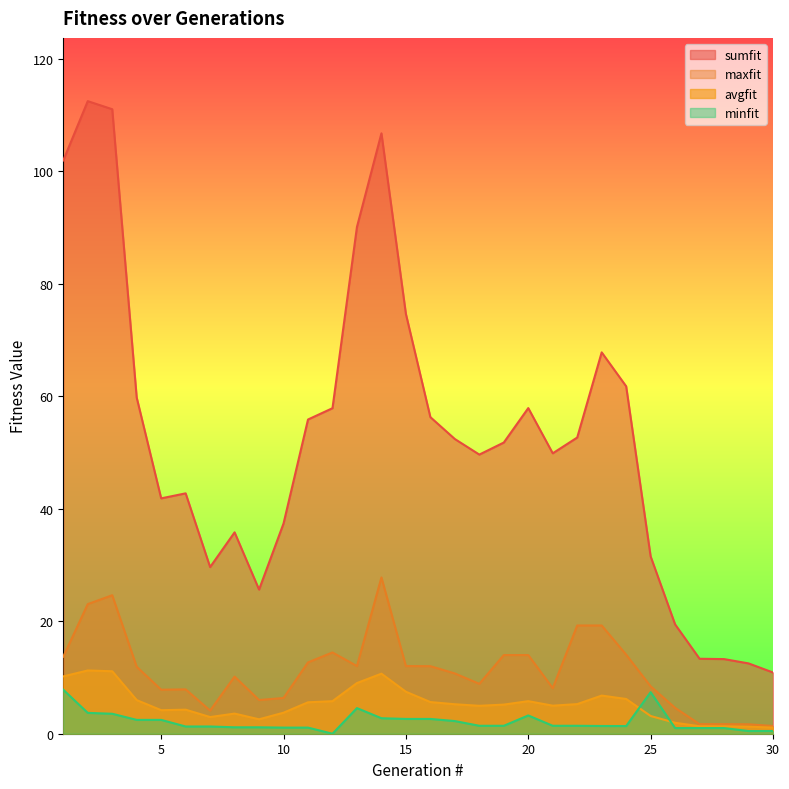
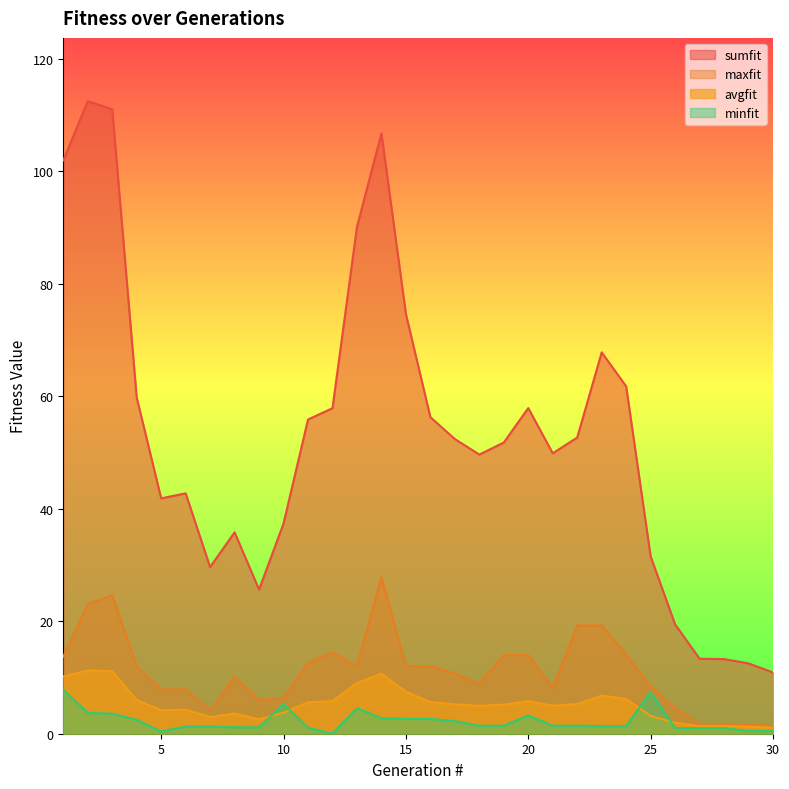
minfit, 5: 2 -> 0
minfit, 10: 1 -> 5
